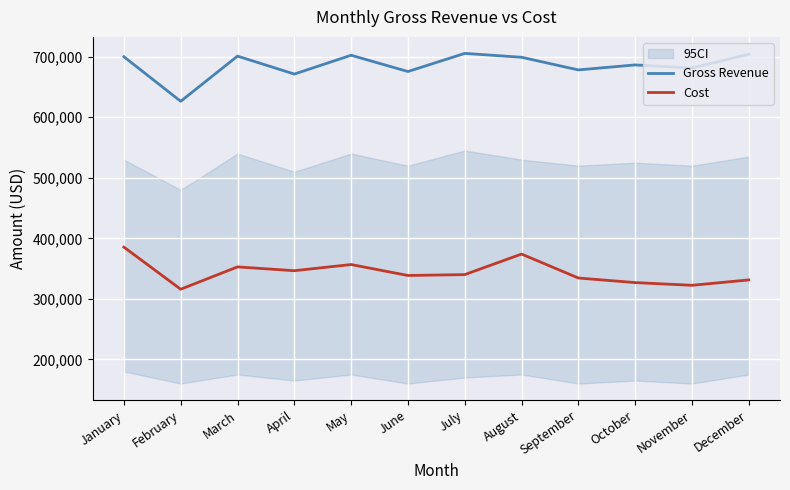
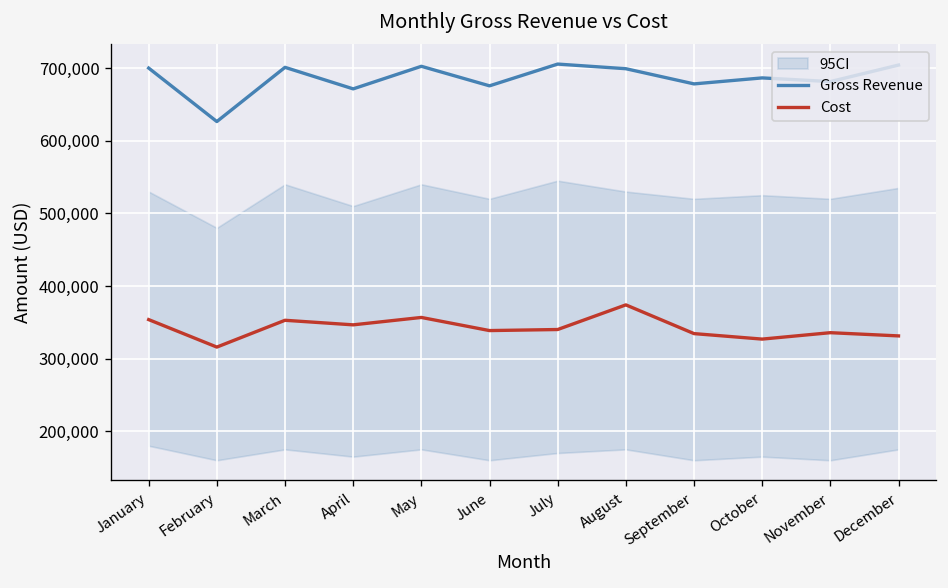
Cost, January: 390,000 -> 350,000
Cost, November: 320,000 -> 340,000
